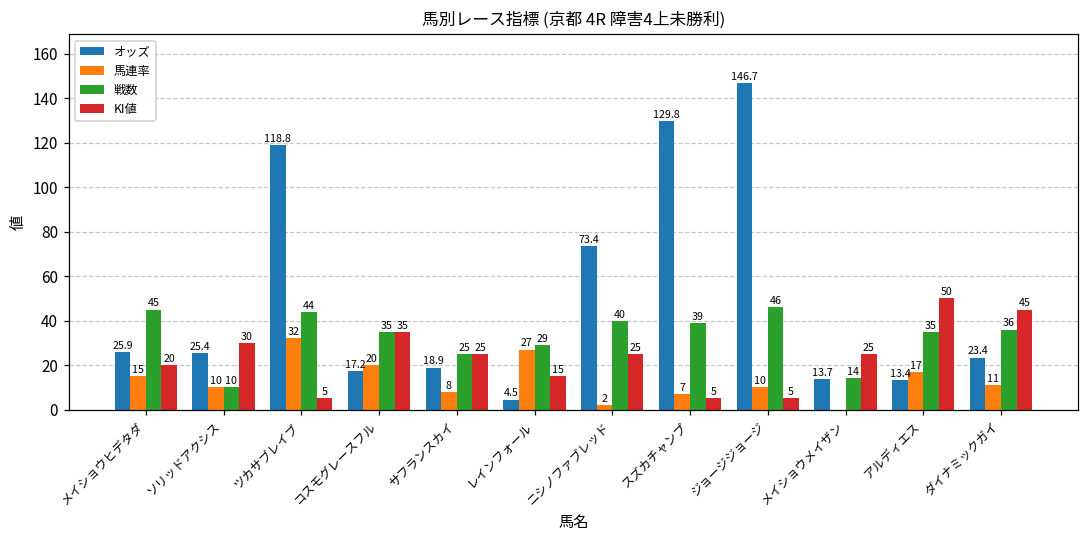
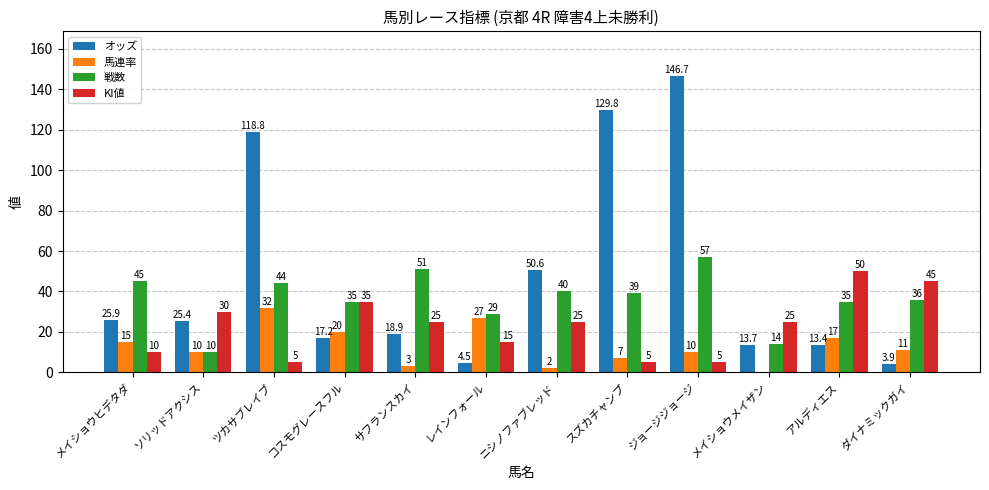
KI値, メイショウヒデタダ: 20 -> 10
馬連率, サフランスカイ: 8 -> 3
戦数, サフランスカイ: 25 -> 51
オッズ, ニシノファブレッド: 73.4 -> 50.6
戦数, ジョージジョージ: 46 -> 57
オッズ, ダイナミックガイ: 23.4 -> 3.9
